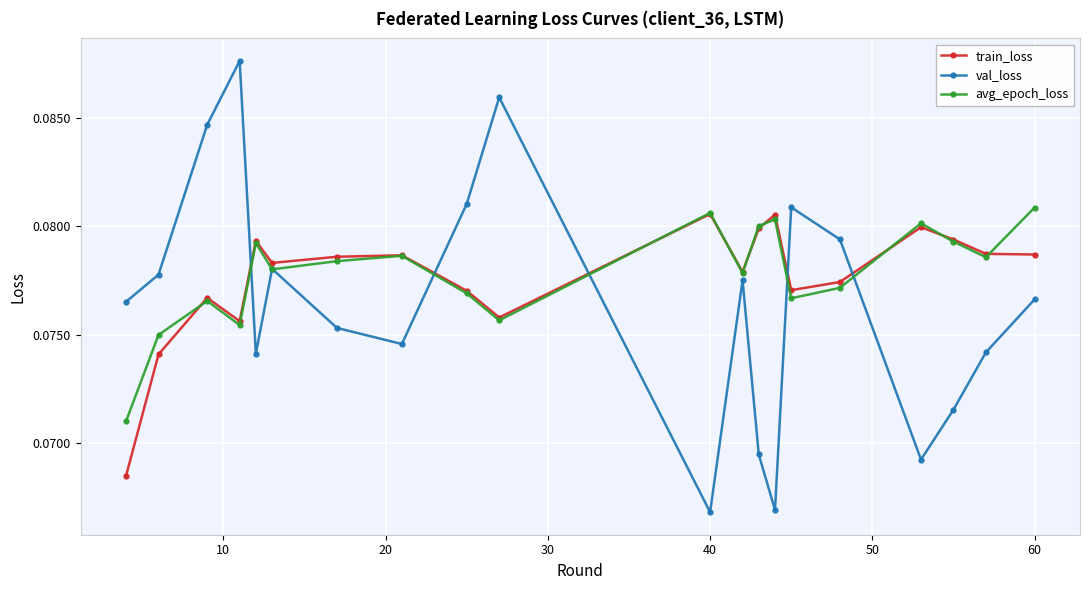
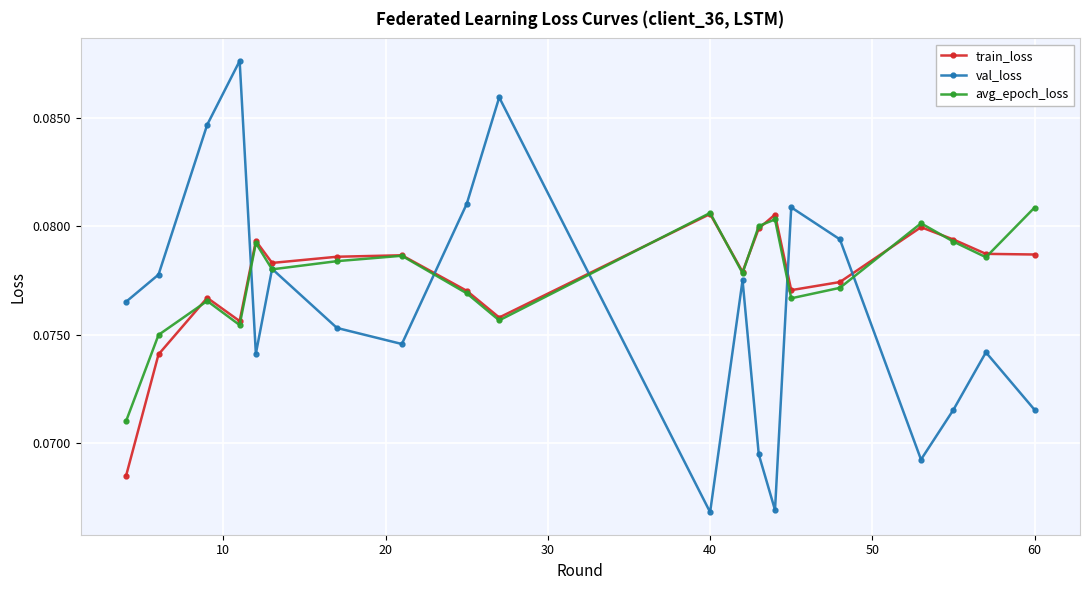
val_loss, 60: 0.0766 -> 0.0715
